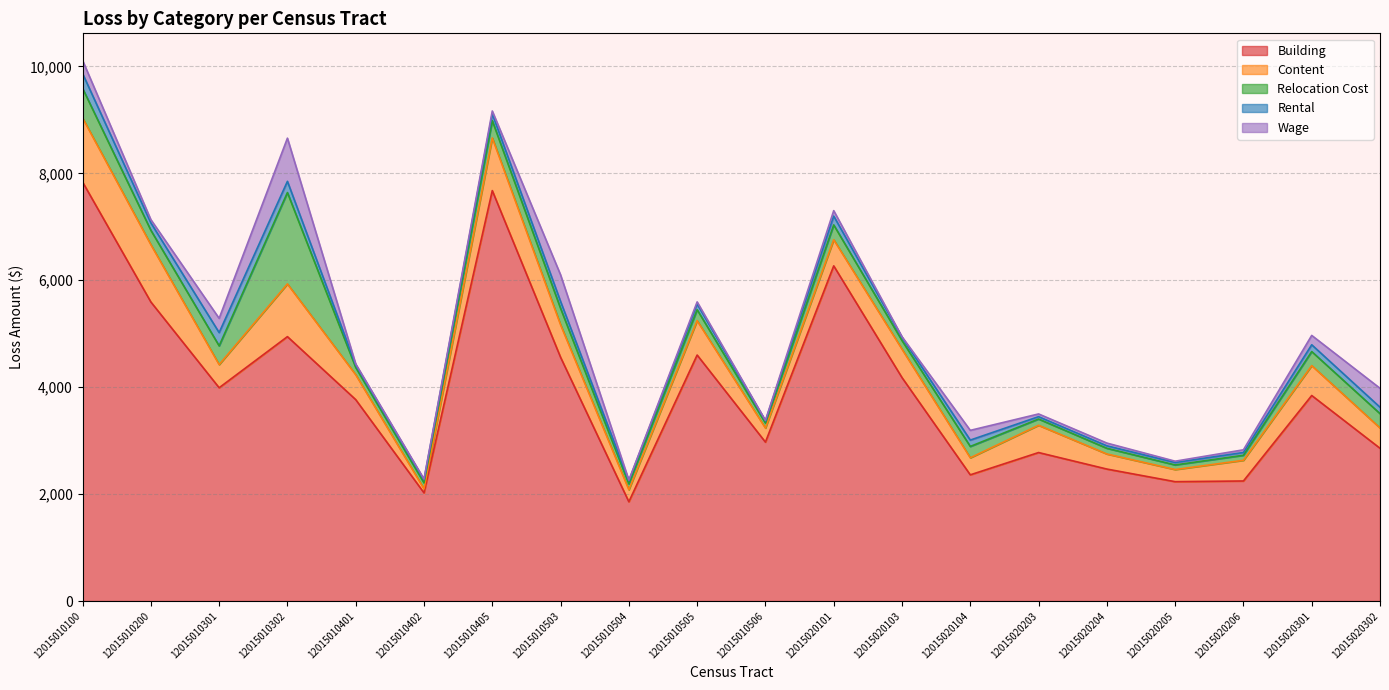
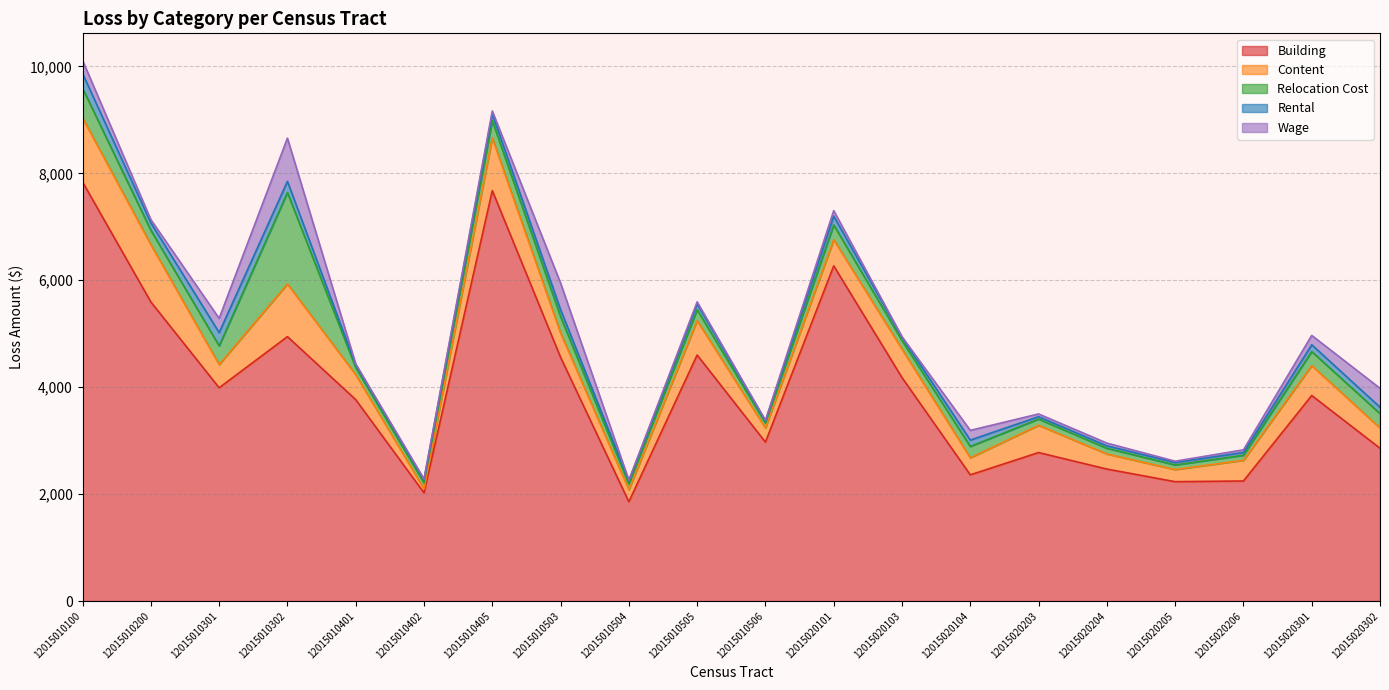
Content, 12015010503: 600 -> 500
